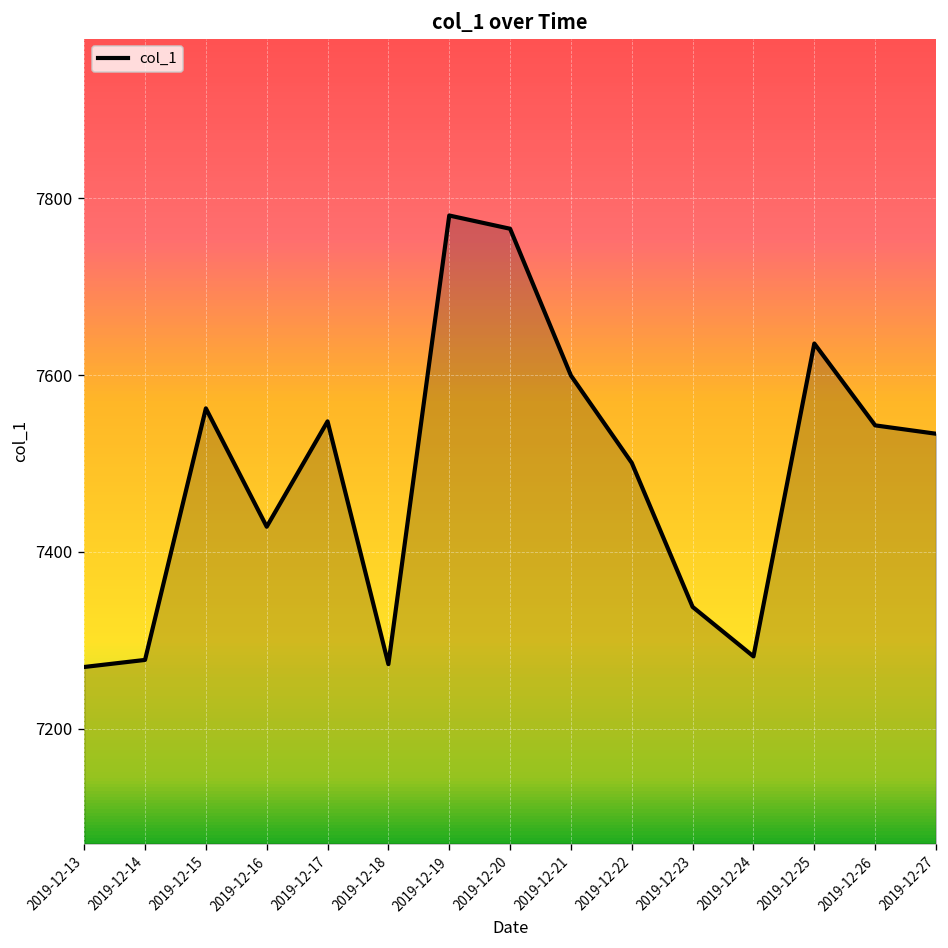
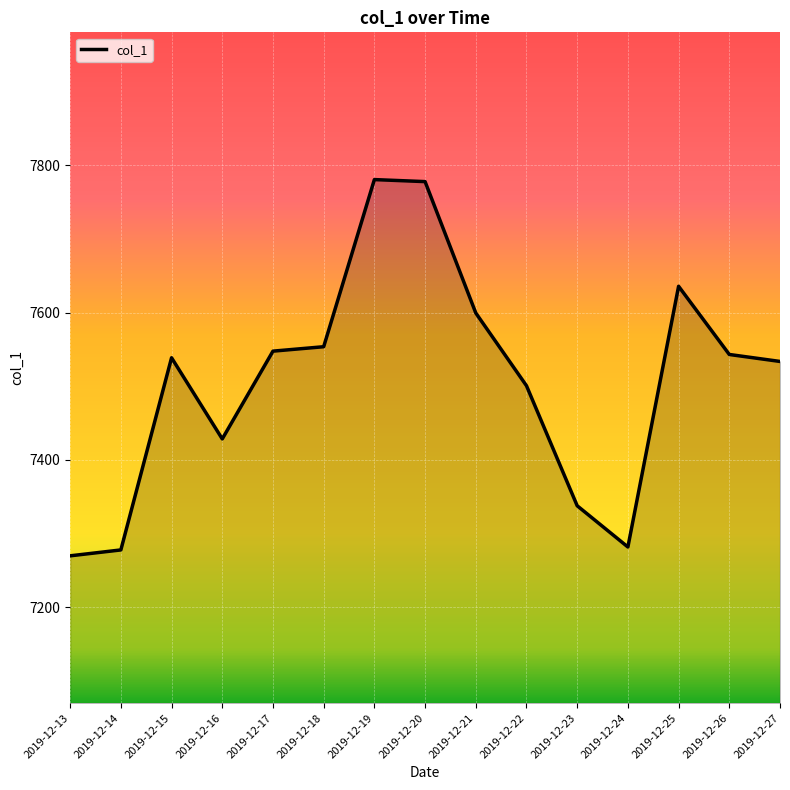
2019-12-15: 7560 -> 7540
2019-12-18: 7270 -> 7550
2019-12-20: 7770 -> 7780
